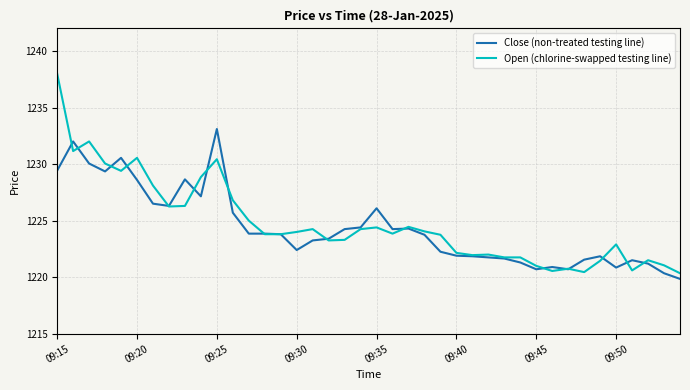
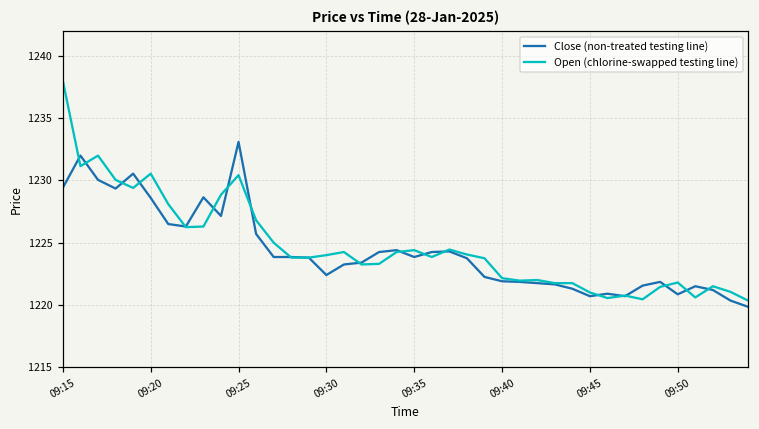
Close (non-treated testing line), 09:35: 1226.1 -> 1223.9
Open (chlorine-swapped testing line), 09:50: 1222.9 -> 1221.8
